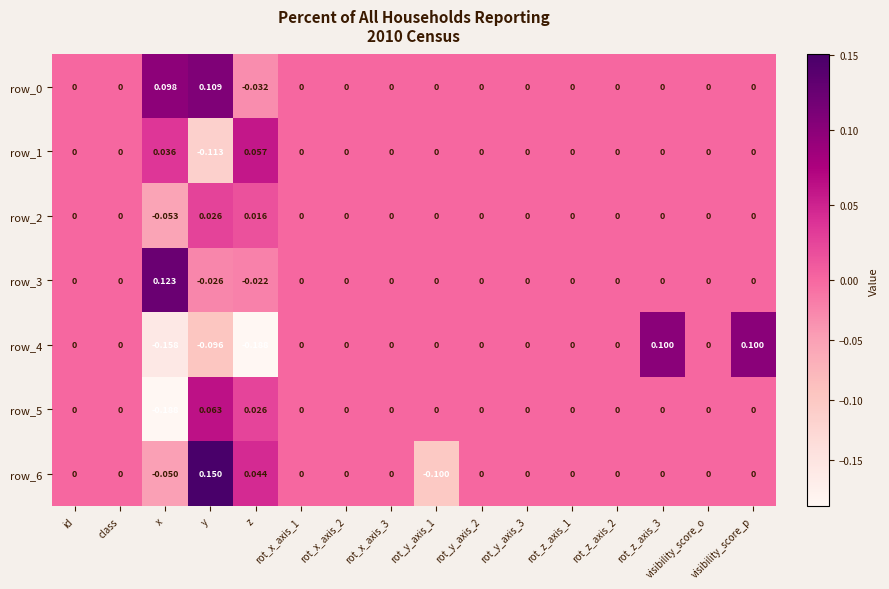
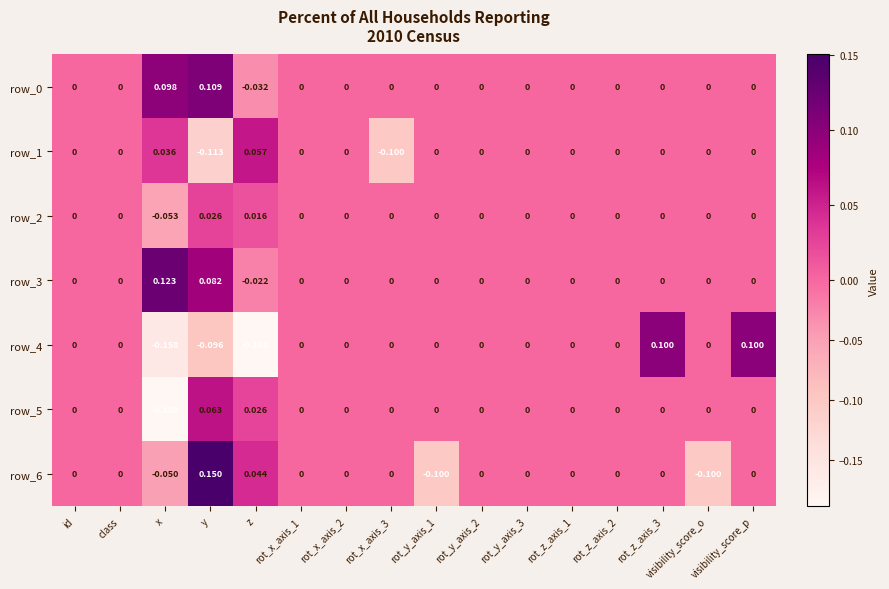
row_1, rot_x_axis_3: 0 -> -0.100
row_3, y: -0.026 -> 0.082
row_6, visibility_score_o: 0 -> -0.100
